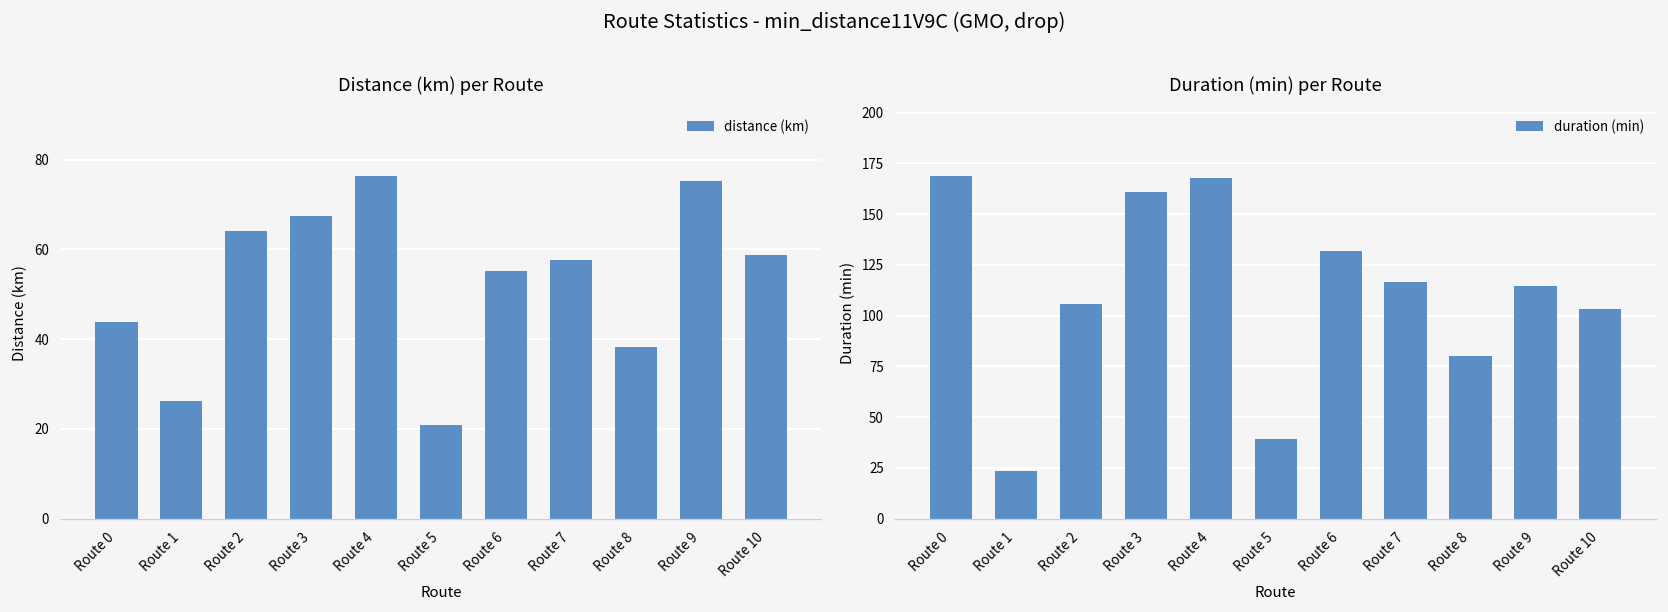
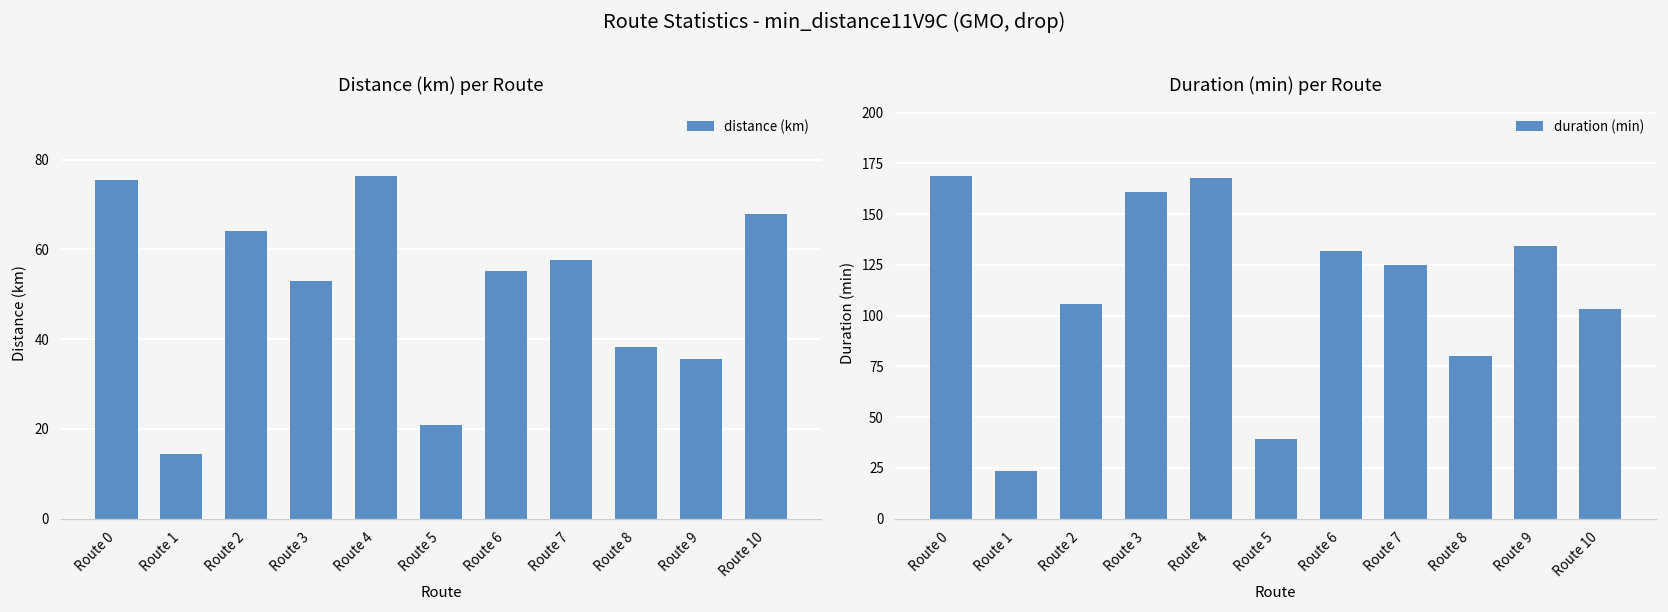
Distance (km) per Route, Route 0: 44 -> 76
Distance (km) per Route, Route 1: 26 -> 14
Distance (km) per Route, Route 3: 67 -> 53
Distance (km) per Route, Route 9: 75 -> 36
Distance (km) per Route, Route 10: 59 -> 68
Duration (min) per Route, Route 7: 117 -> 125
Duration (min) per Route, Route 9: 115 -> 135
